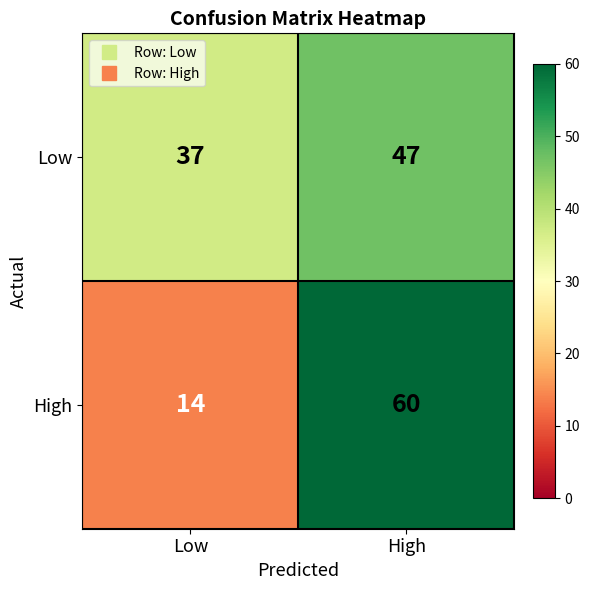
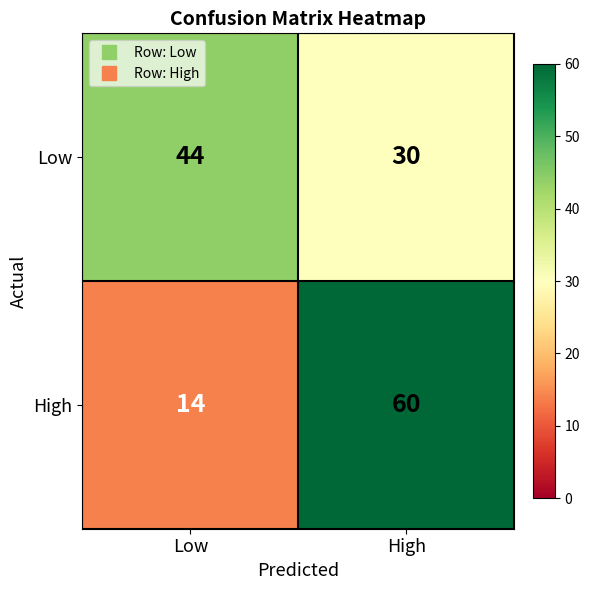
Low, Low: 37 -> 44
Low, High: 47 -> 30
